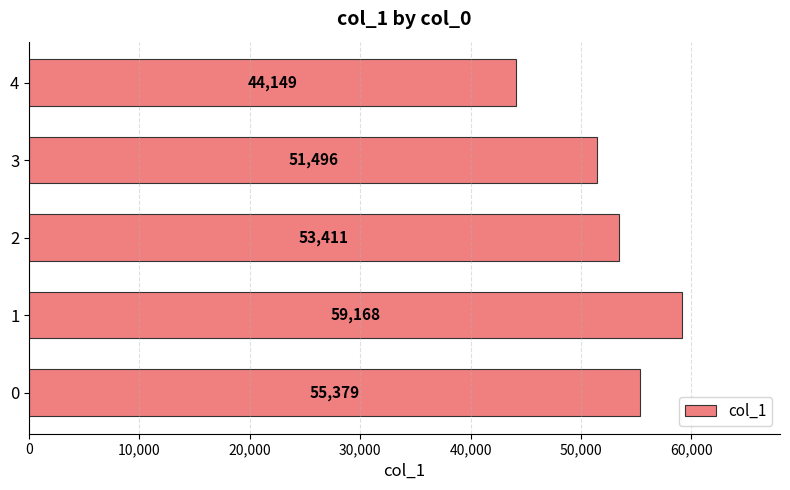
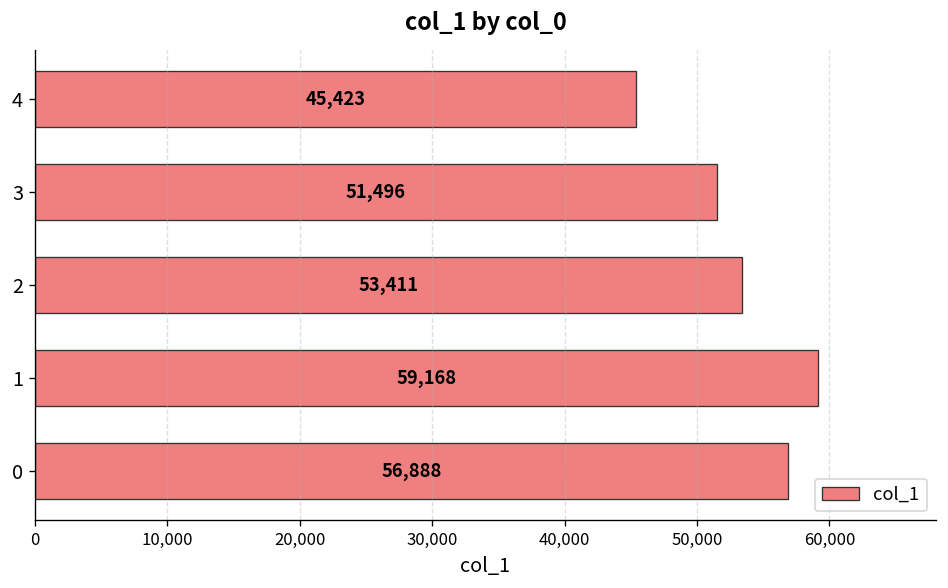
4: 44,149 -> 45,423
0: 55,379 -> 56,888
